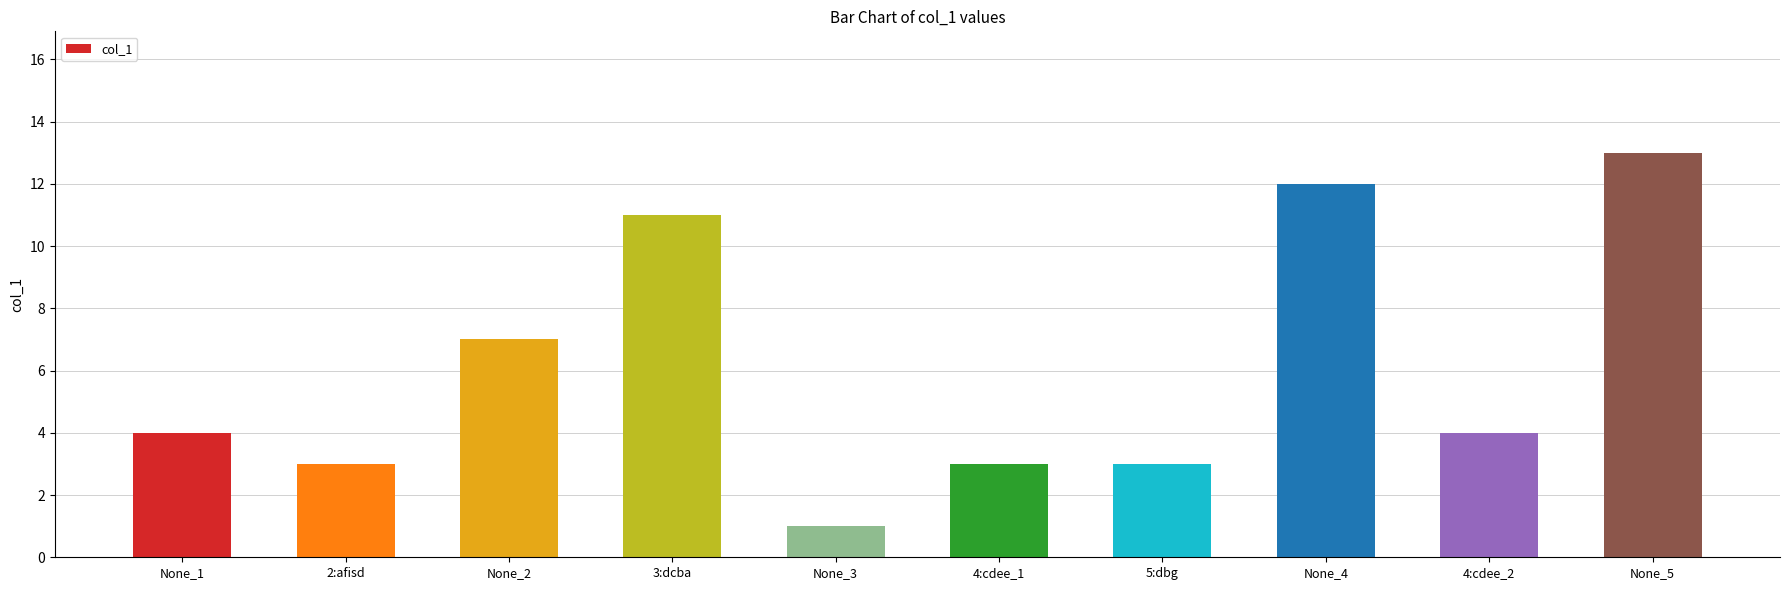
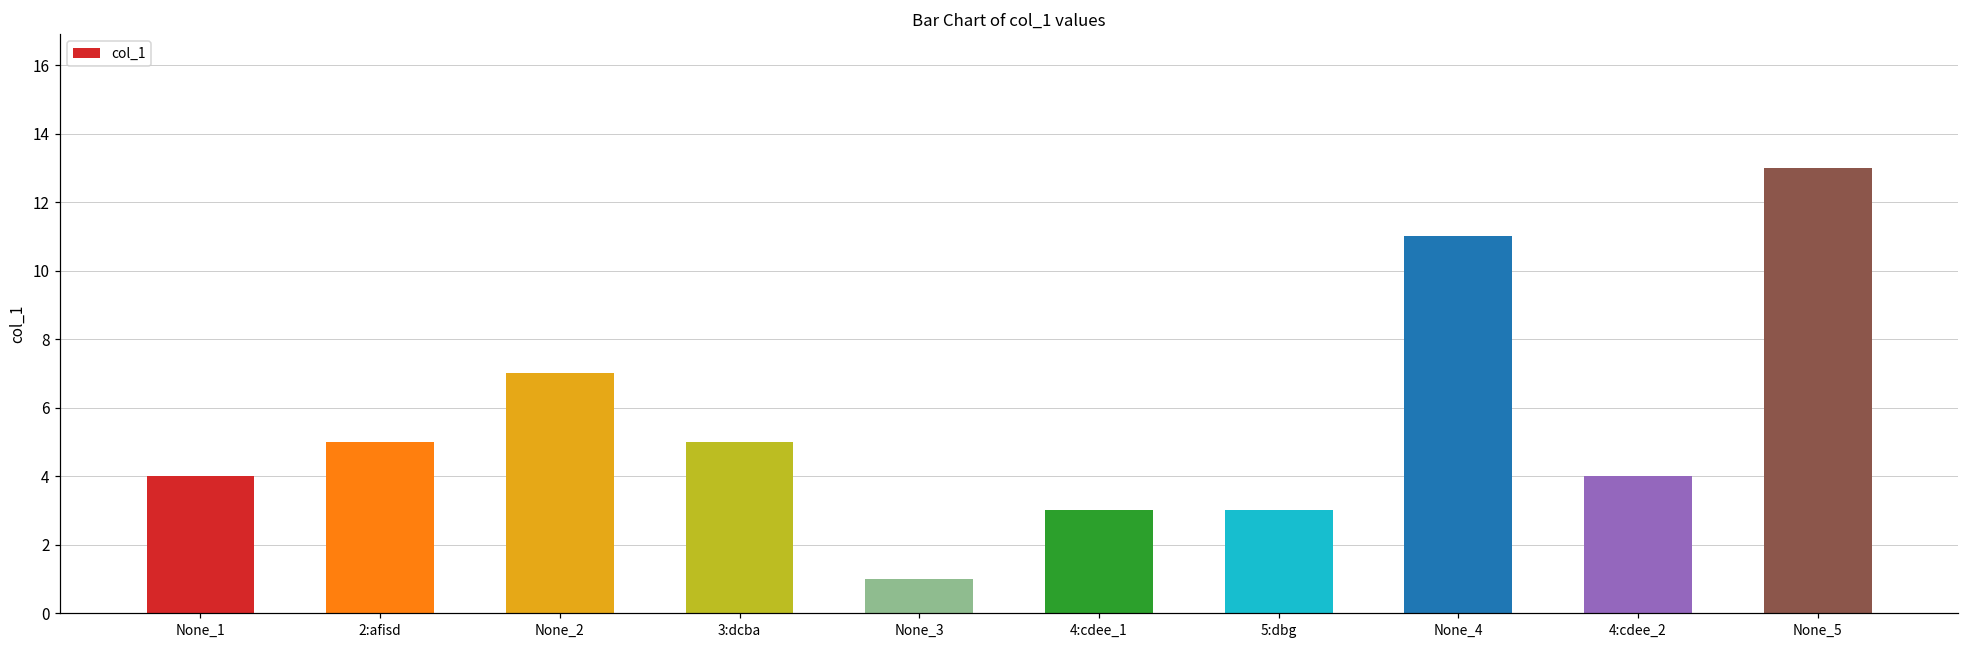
2:afisd: 3 -> 5
3:dcba: 11 -> 5
None_4: 12 -> 11
